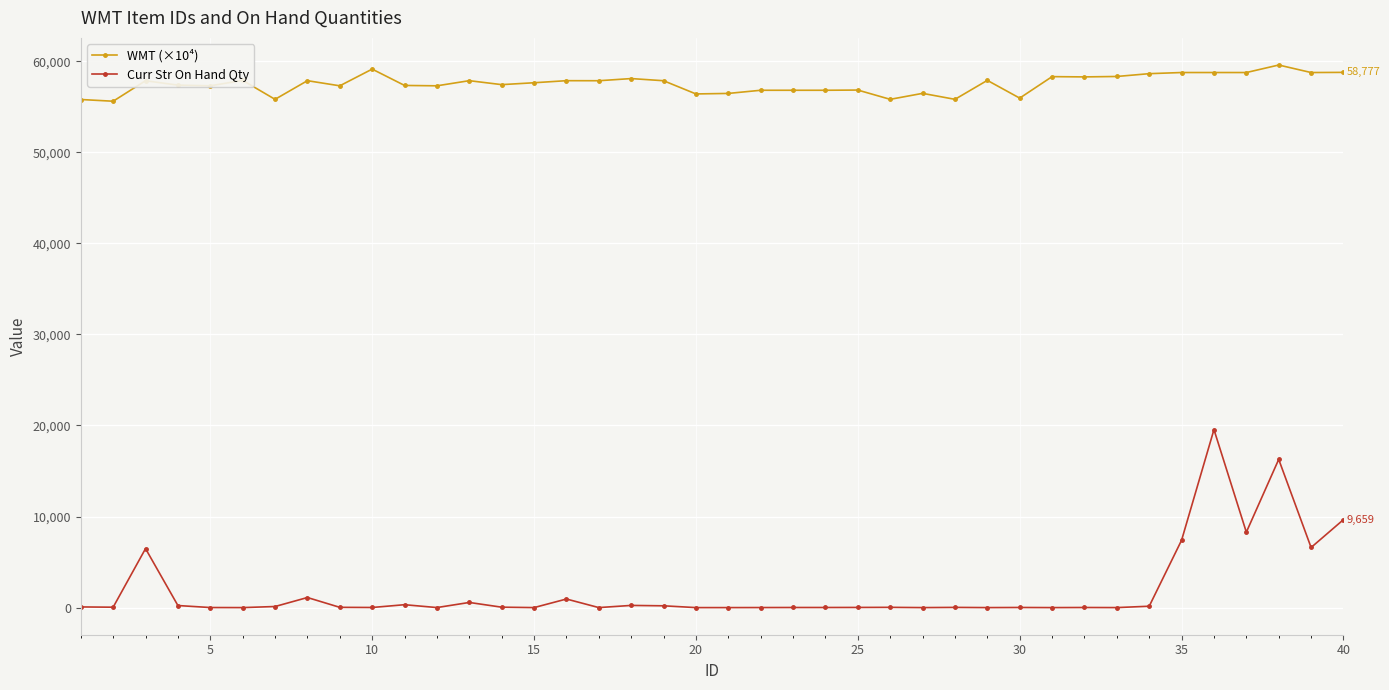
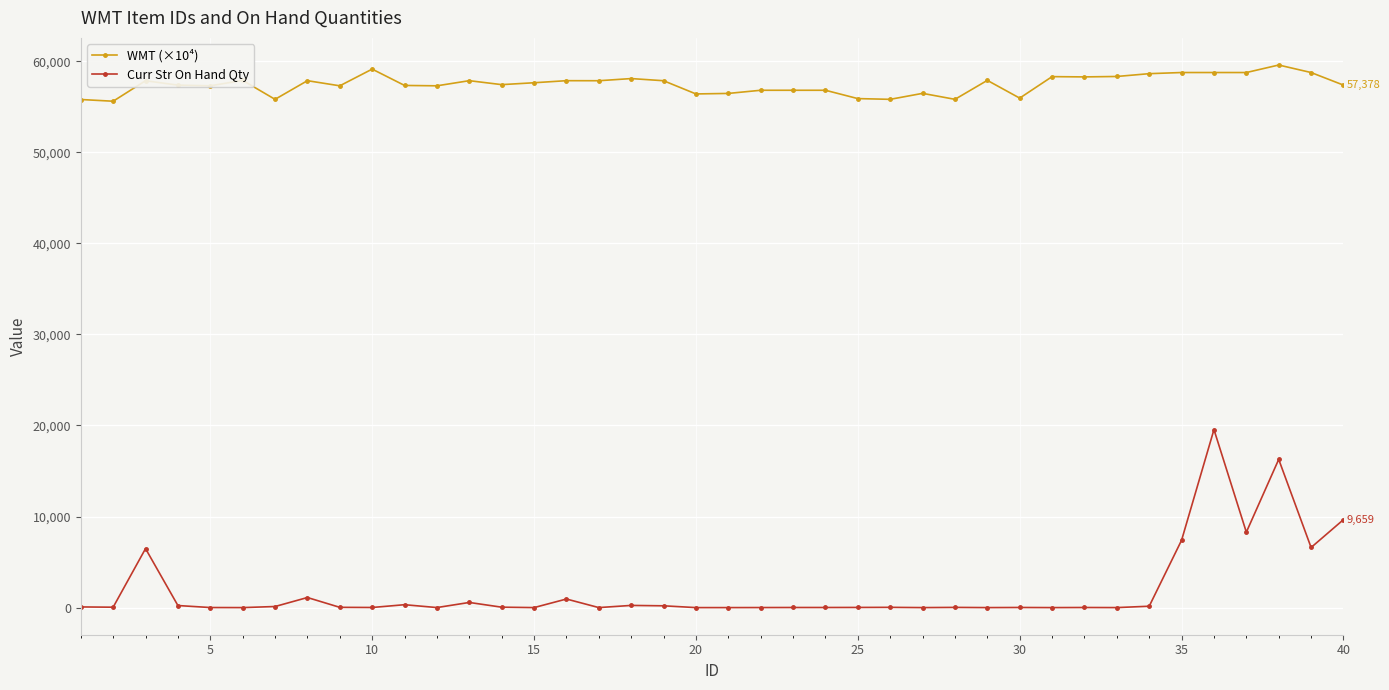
WMT (×10⁴), 25: 57,000 -> 56,000
WMT (×10⁴), 40: 58,777 -> 57,378
